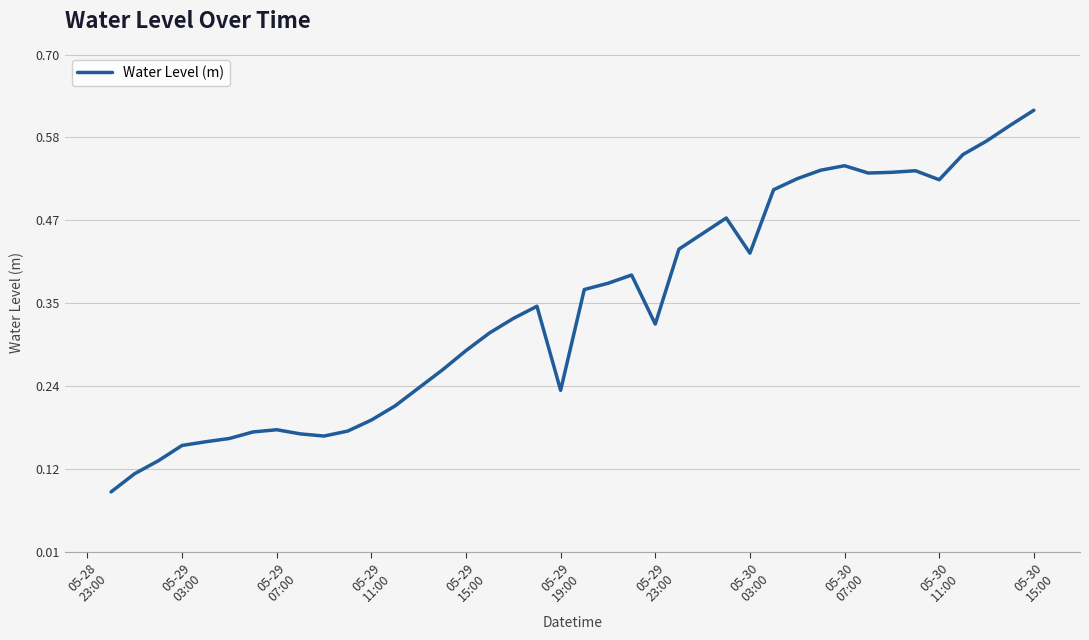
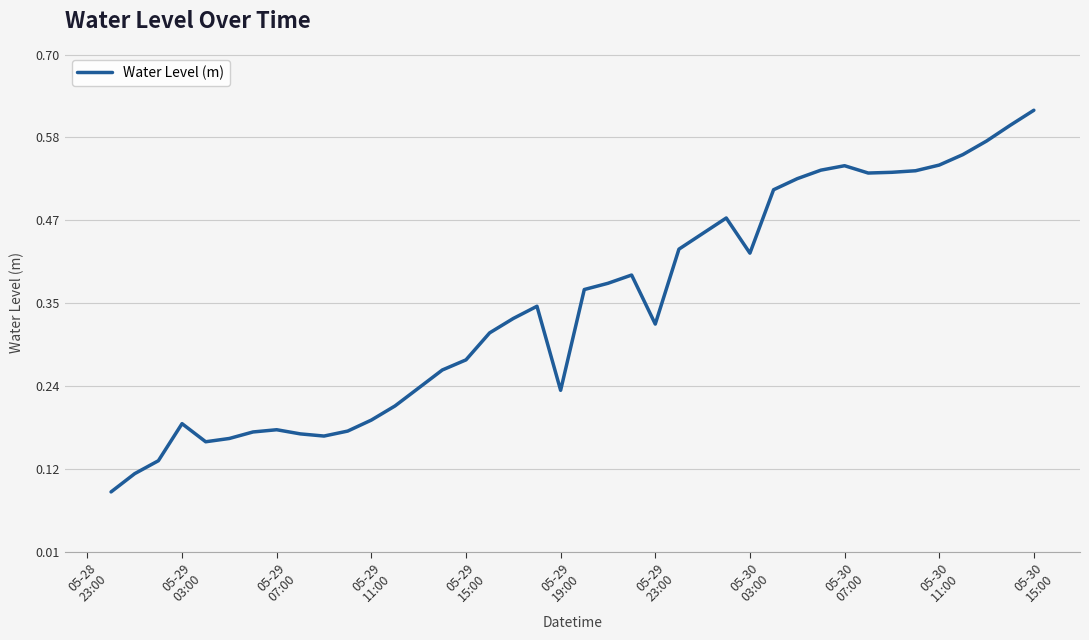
05-29 03:00: 0.16 -> 0.19
05-29 15:00: 0.29 -> 0.28
05-30 11:00: 0.53 -> 0.55
